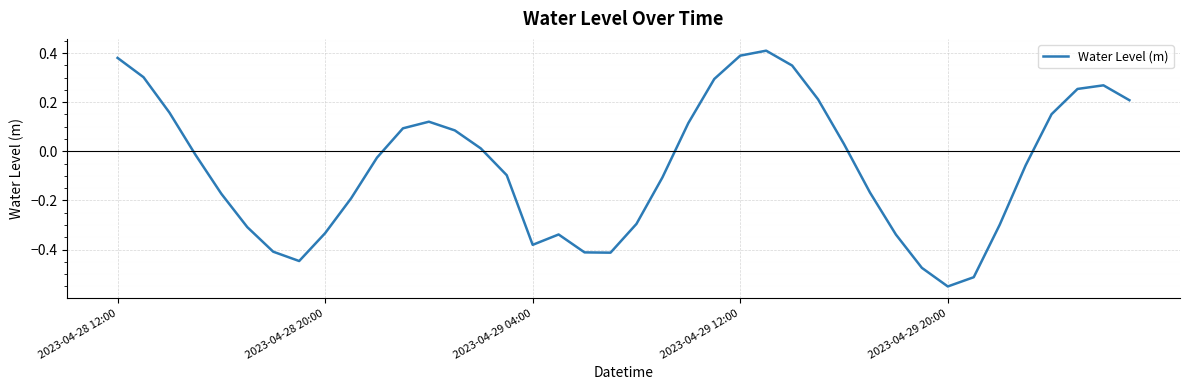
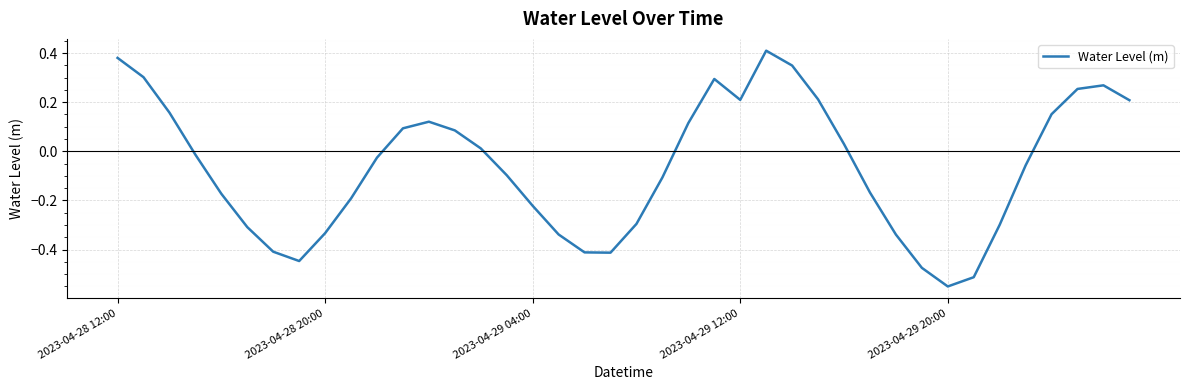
2023-04-29 04:00: -0.38 -> -0.22
2023-04-29 12:00: 0.39 -> 0.21
